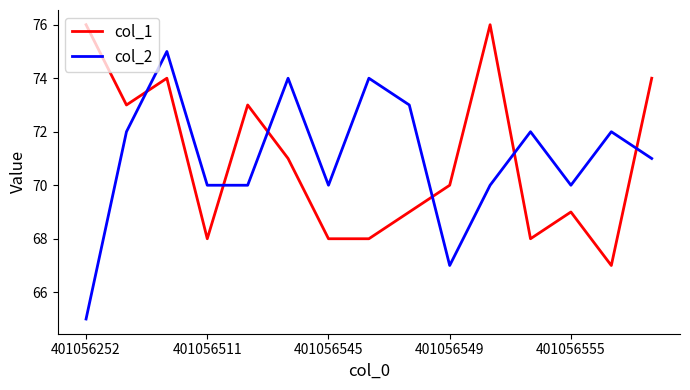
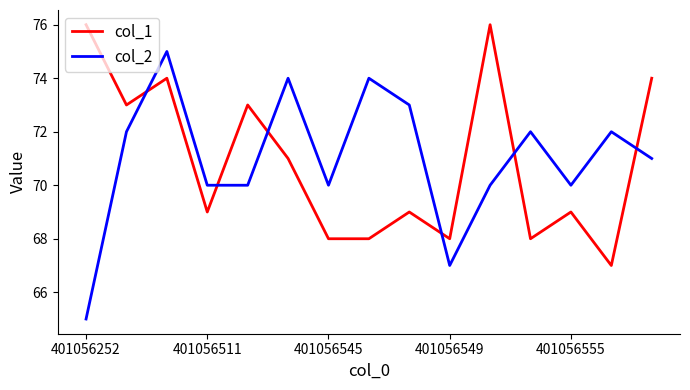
col_1, 401056511: 68 -> 69
col_1, 401056549: 70 -> 68
